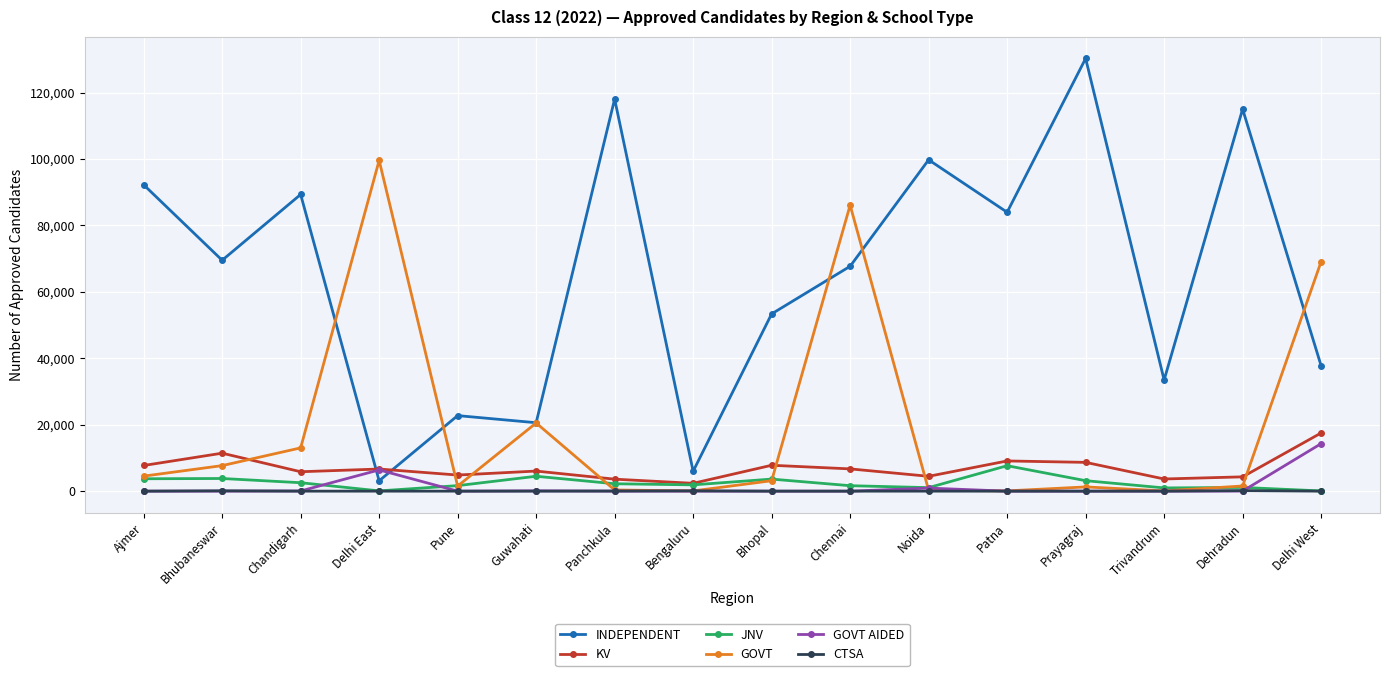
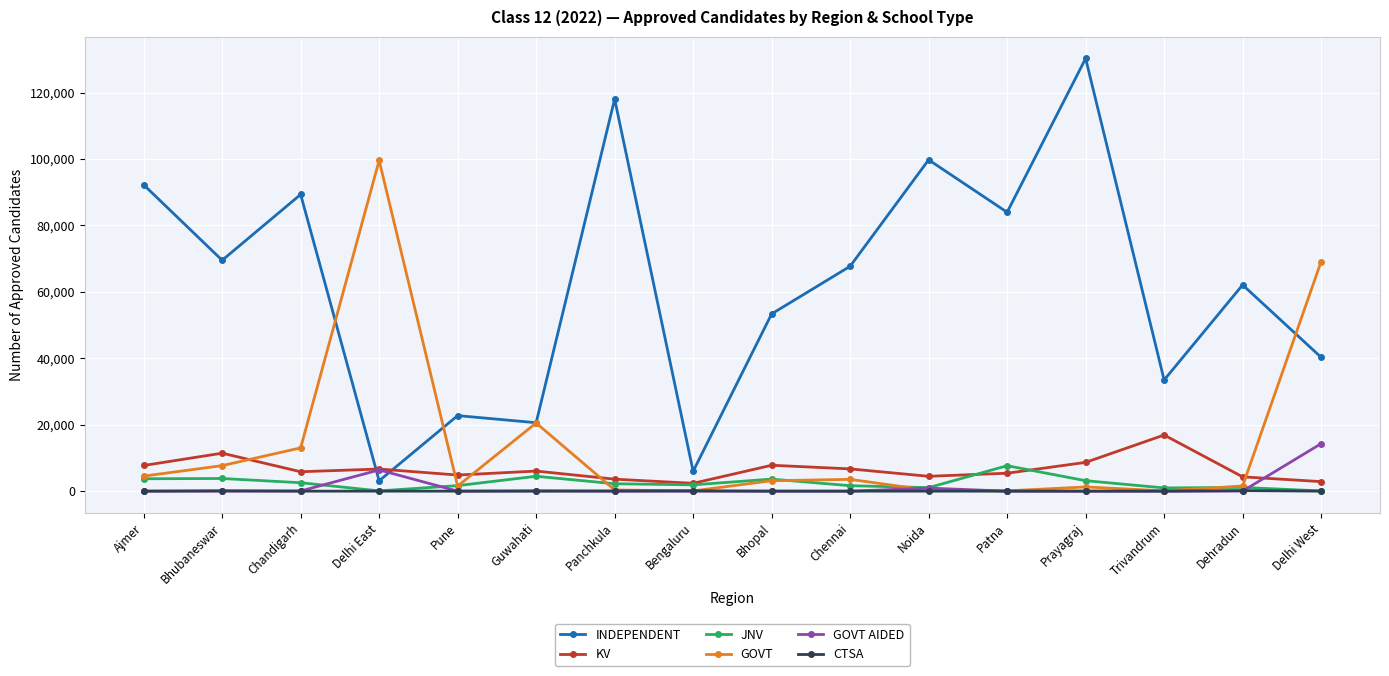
GOVT, Chennai: 86,000 -> 4,000
KV, Patna: 9,000 -> 5,000
KV, Trivandrum: 4,000 -> 17,000
INDEPENDENT, Dehradun: 115,000 -> 62,000
INDEPENDENT, Delhi West: 38,000 -> 40,000
KV, Delhi West: 18,000 -> 3,000
